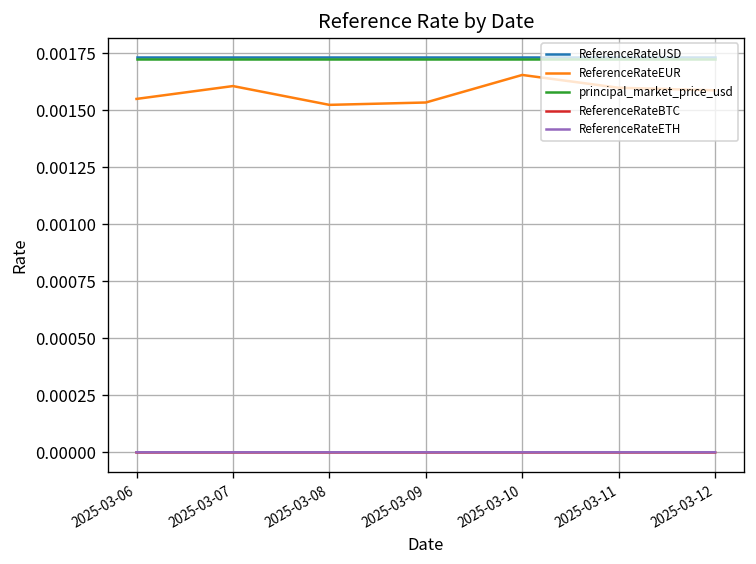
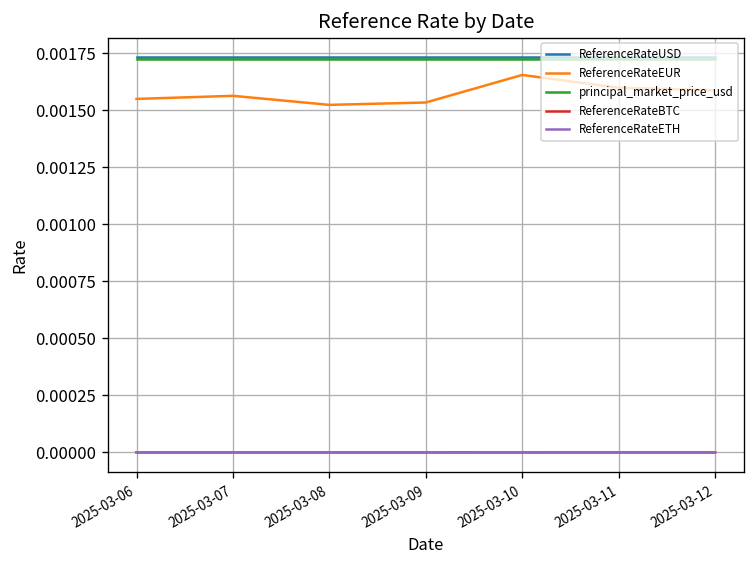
ReferenceRateEUR, 2025-03-07: 0.00161 -> 0.00156
